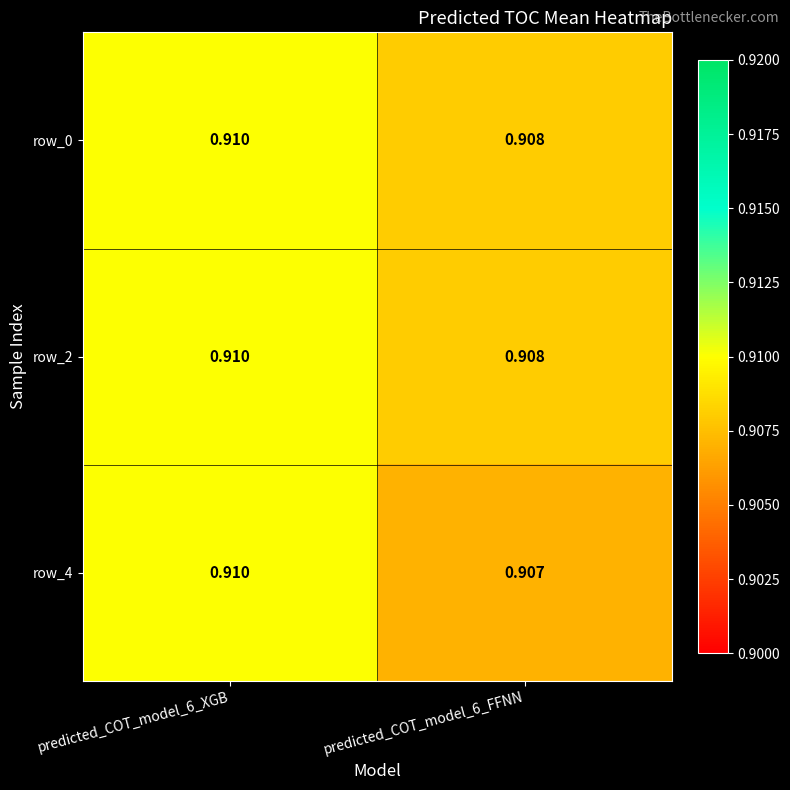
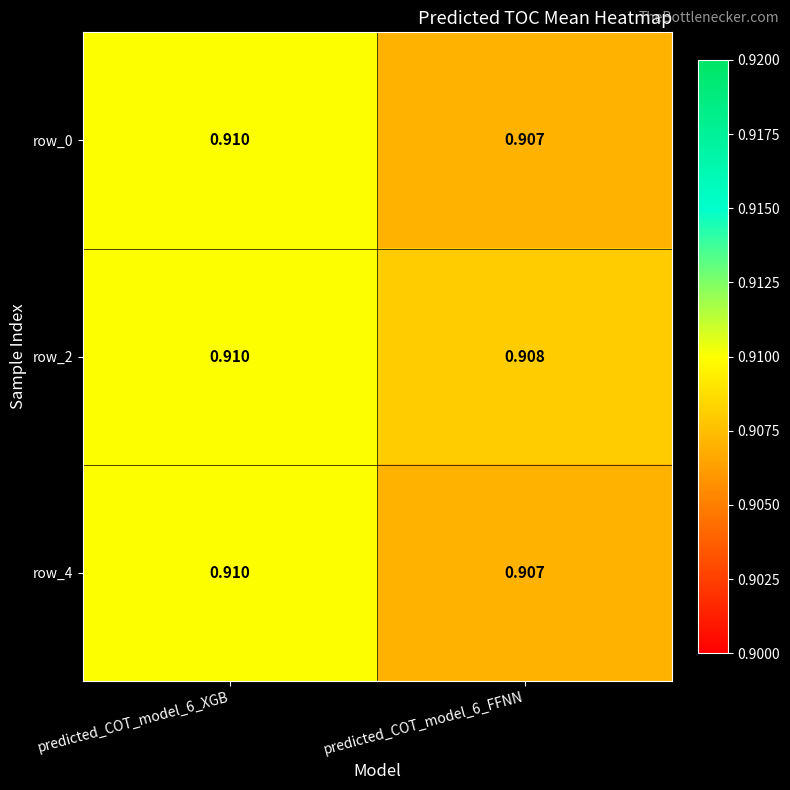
row_0, predicted_COT_model_6_FFNN: 0.908 -> 0.907
